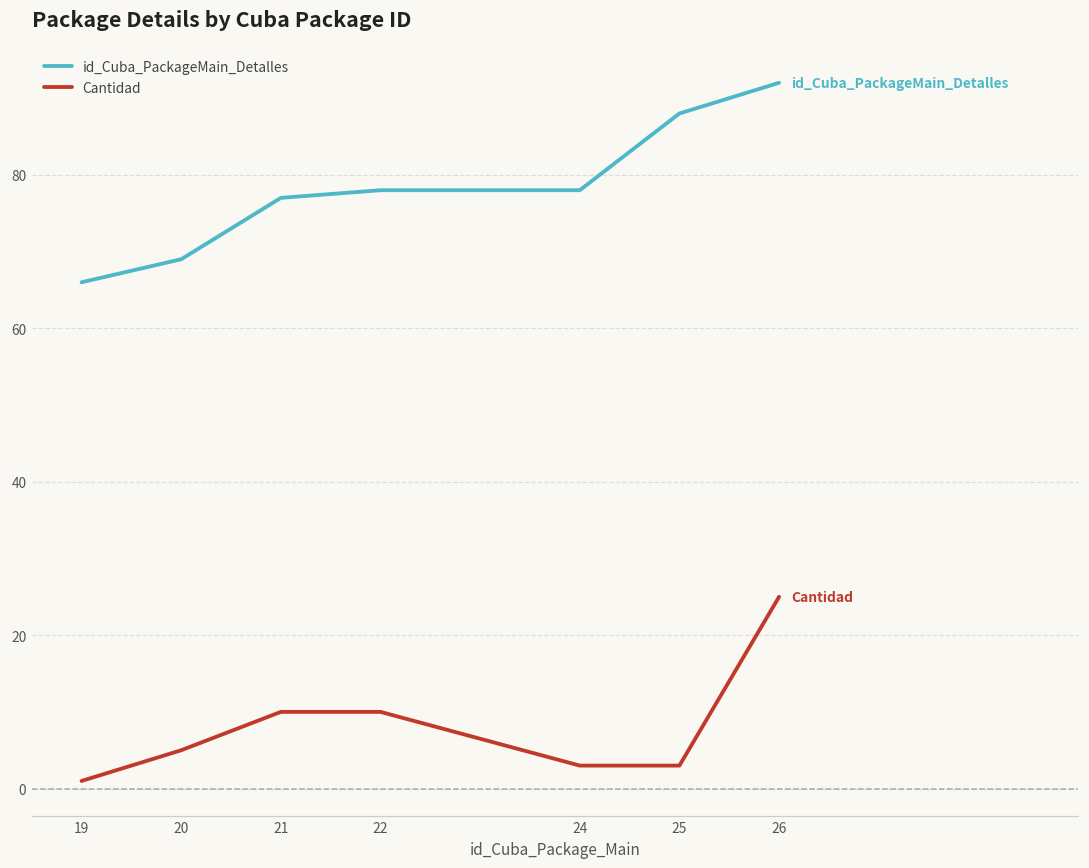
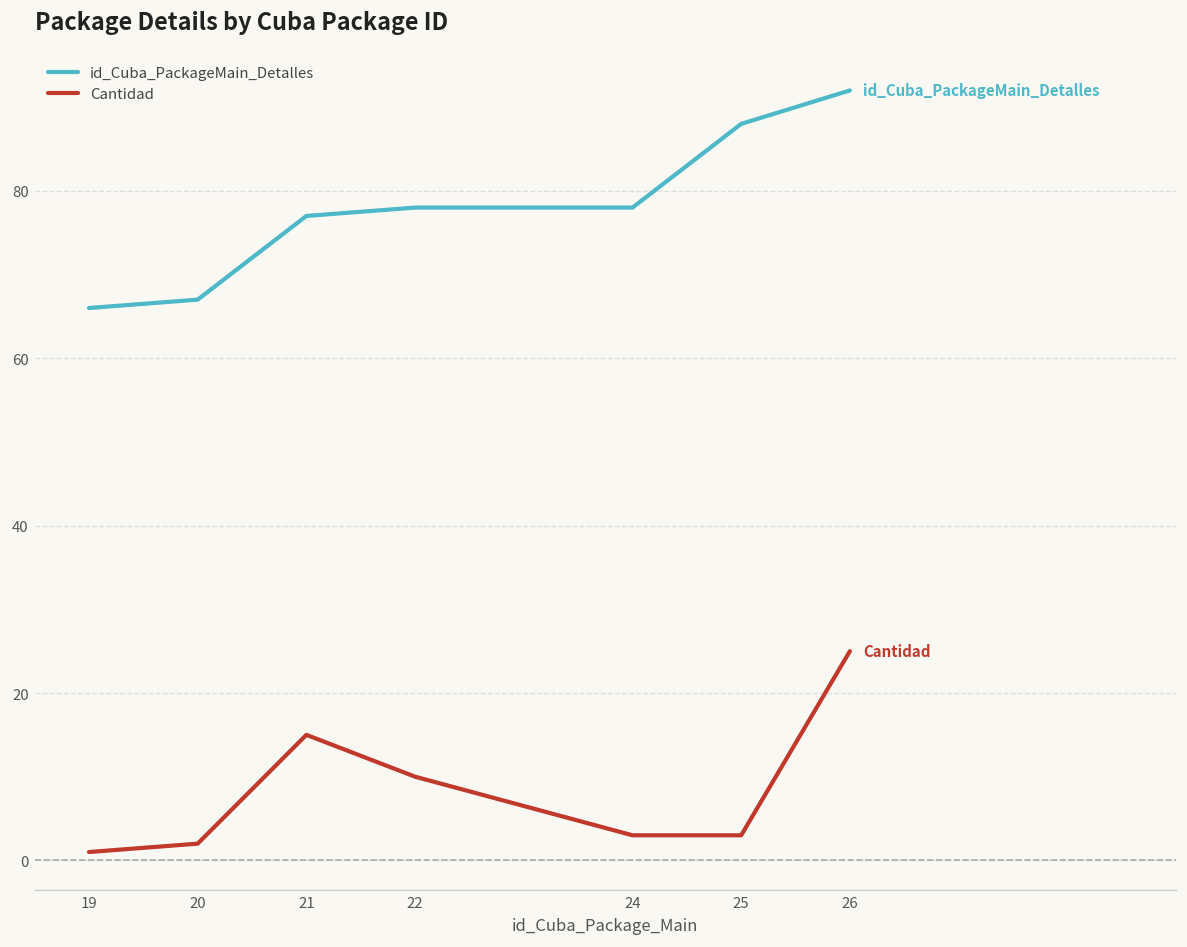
id_Cuba_PackageMain_Detalles, 20: 69 -> 67
Cantidad, 20: 5 -> 2
Cantidad, 21: 10 -> 15
